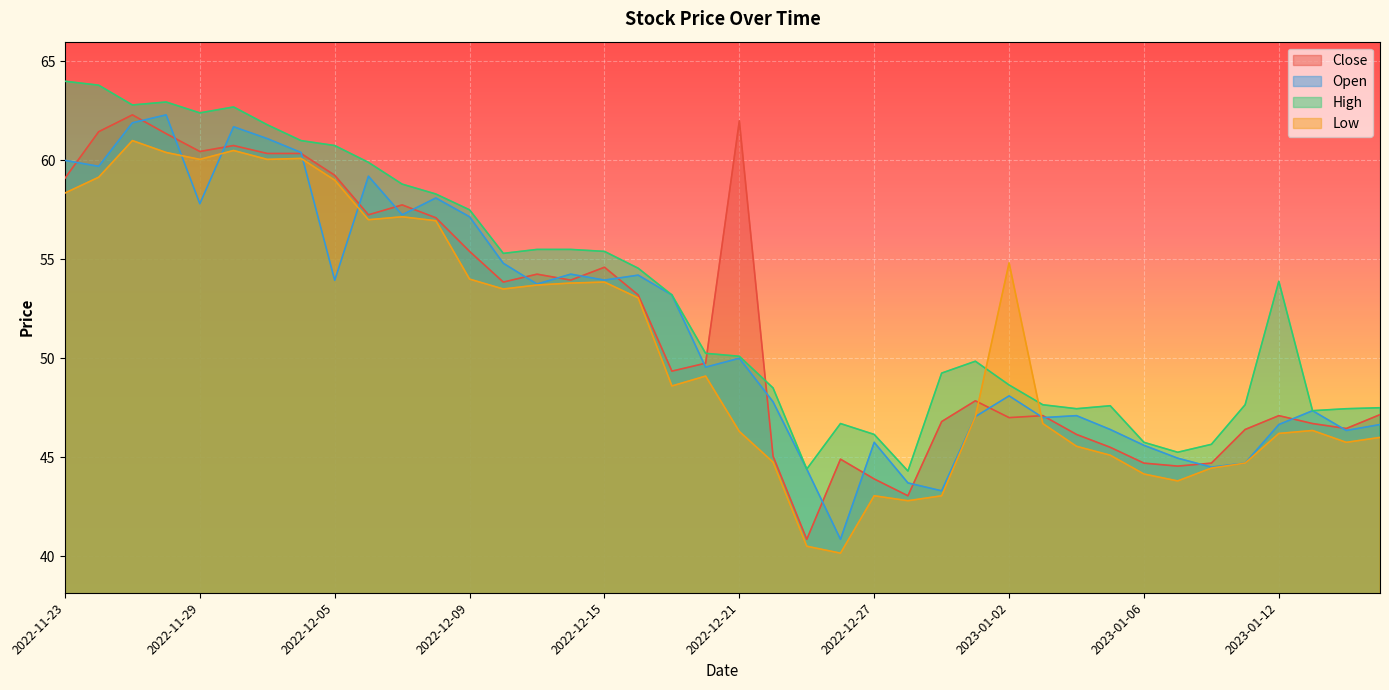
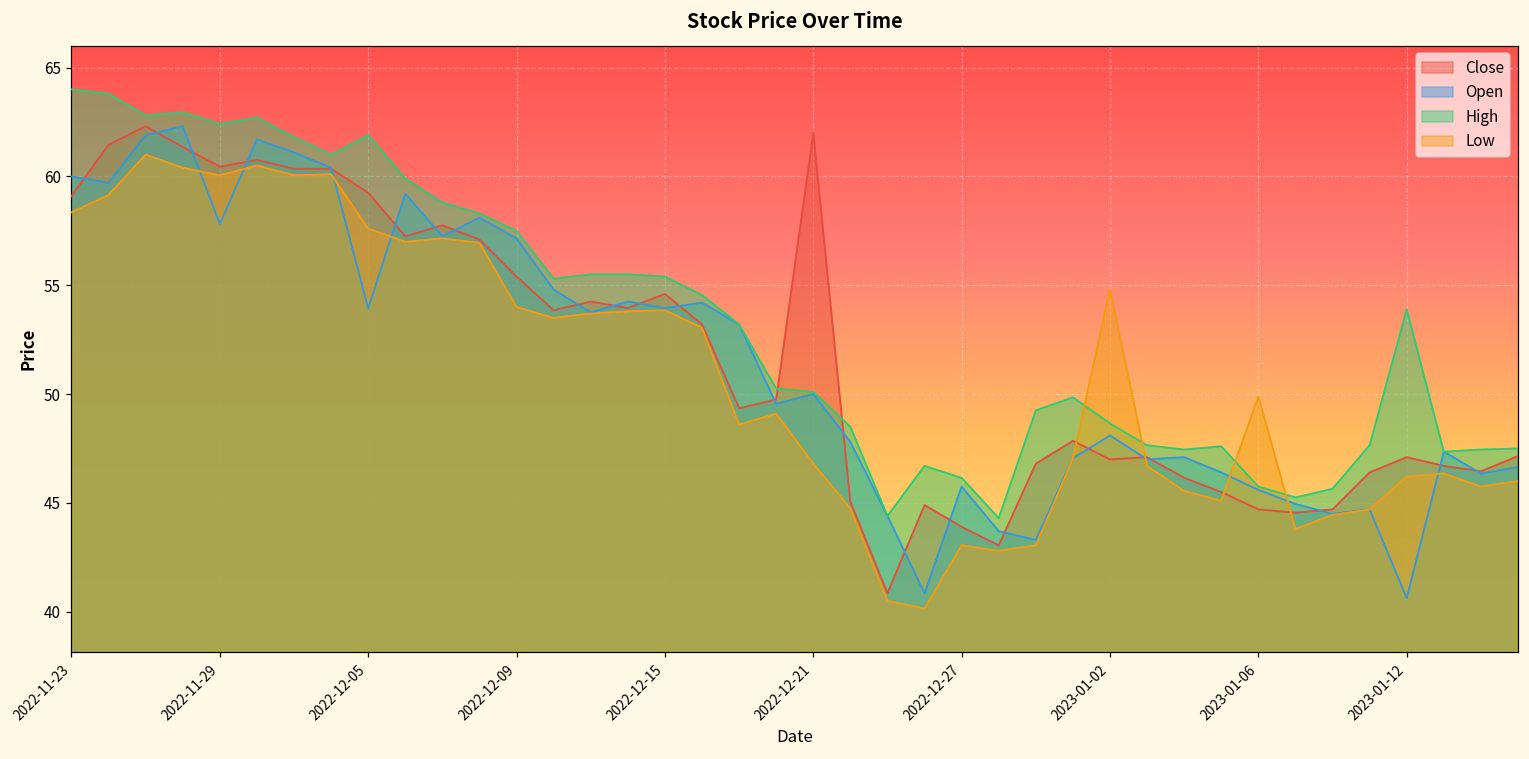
High, 2022-12-05: 60.8 -> 61.9
Low, 2022-12-05: 59.0 -> 57.6
Low, 2022-12-21: 46.3 -> 46.8
Low, 2023-01-06: 44.2 -> 49.9
Open, 2023-01-12: 46.7 -> 40.6
